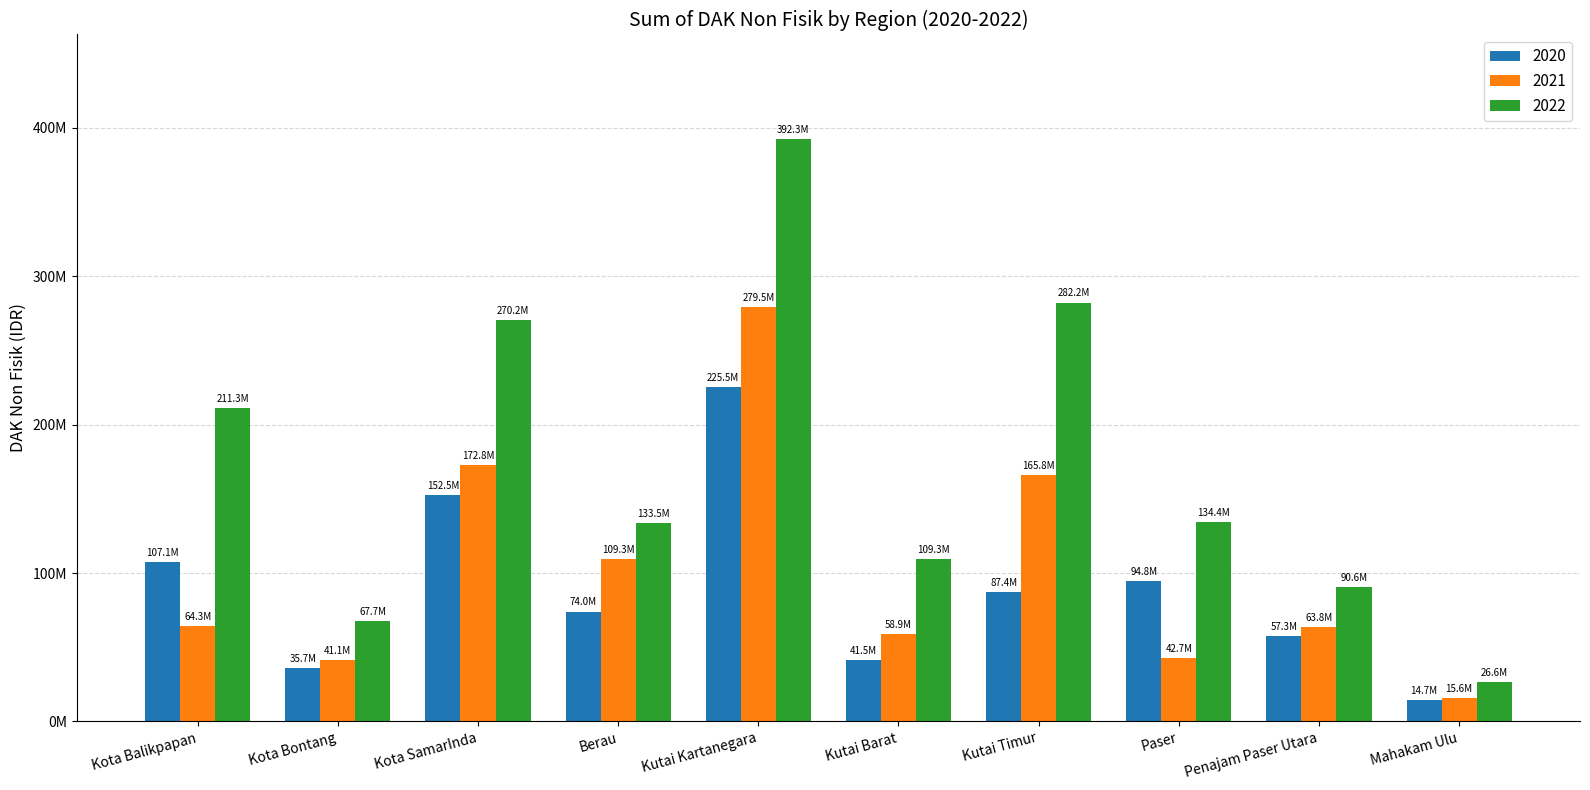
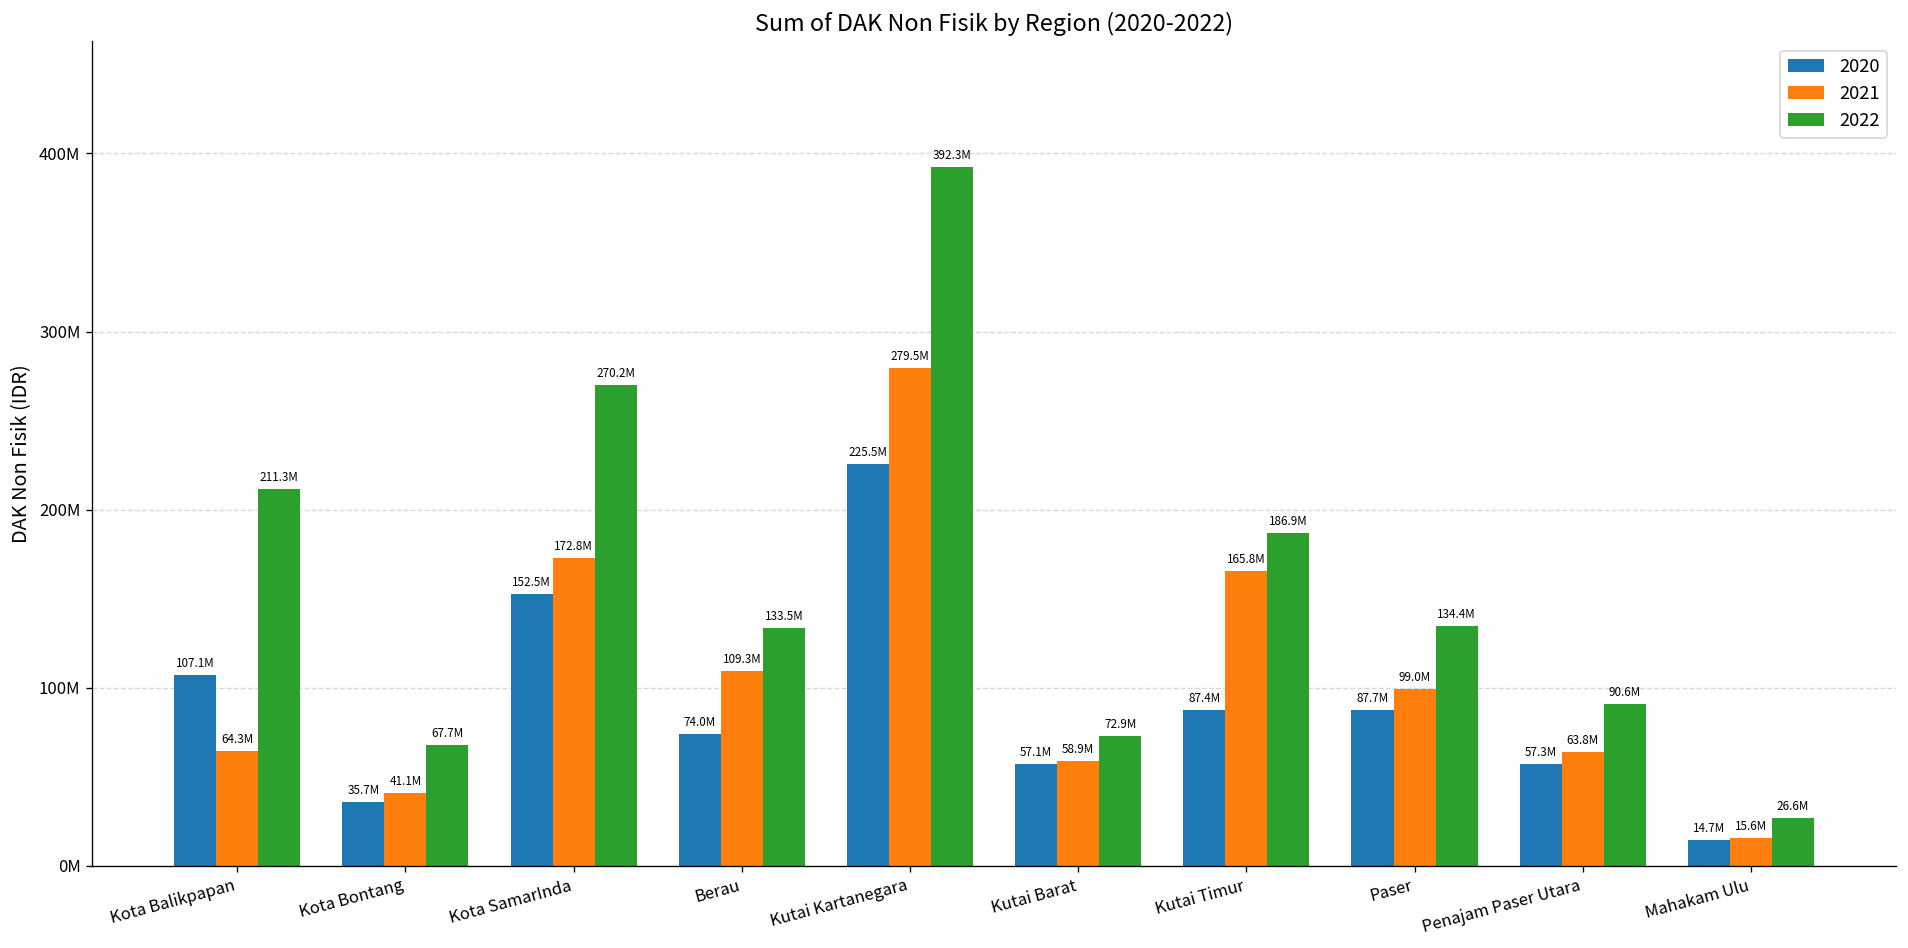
2020, Kutai Barat: 41.5M -> 57.1M
2022, Kutai Barat: 109.3M -> 72.9M
2022, Kutai Timur: 282.2M -> 186.9M
2020, Paser: 94.8M -> 87.7M
2021, Paser: 42.7M -> 99.0M
